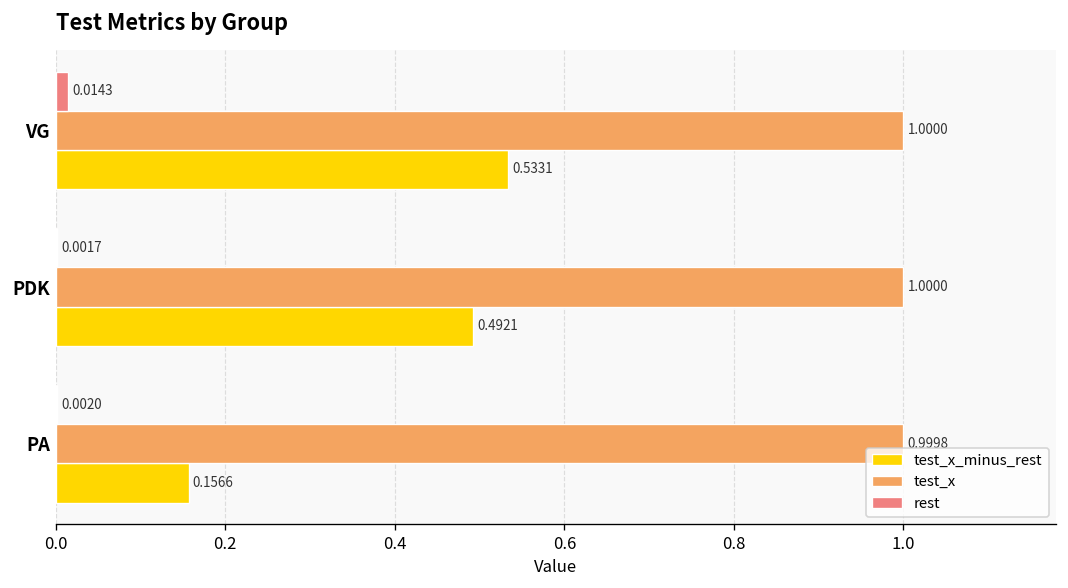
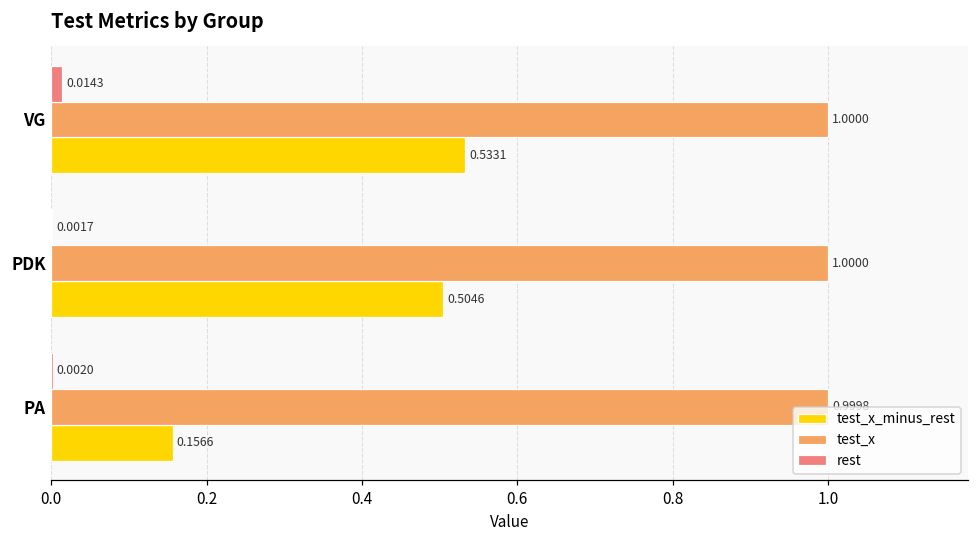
test_x_minus_rest, PDK: 0.4921 -> 0.5046
